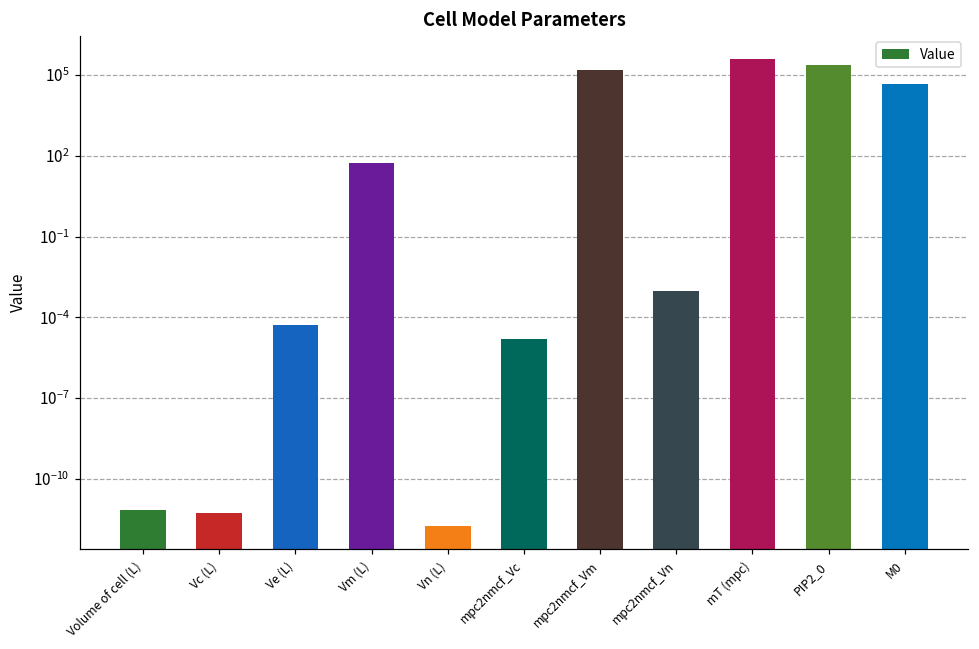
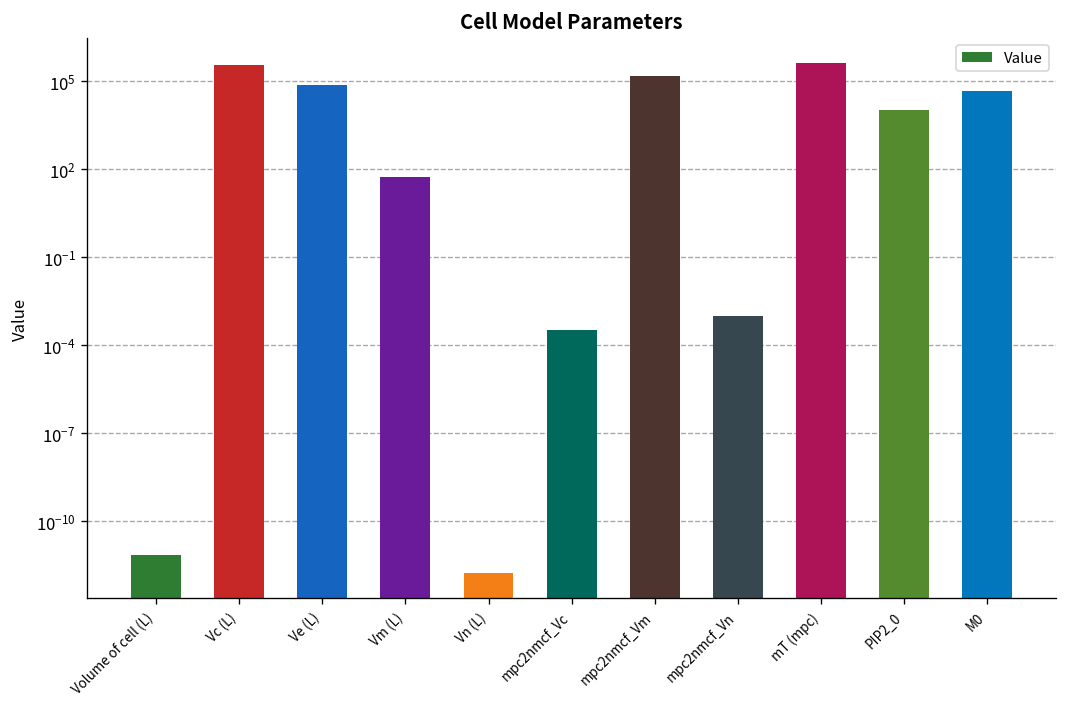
Vc (L): 0 -> 400000
Ve (L): 0 -> 70000
mpc2nmcf_Vc: 0.00002 -> 0.0003
PIP2_0: 200000 -> 10000
